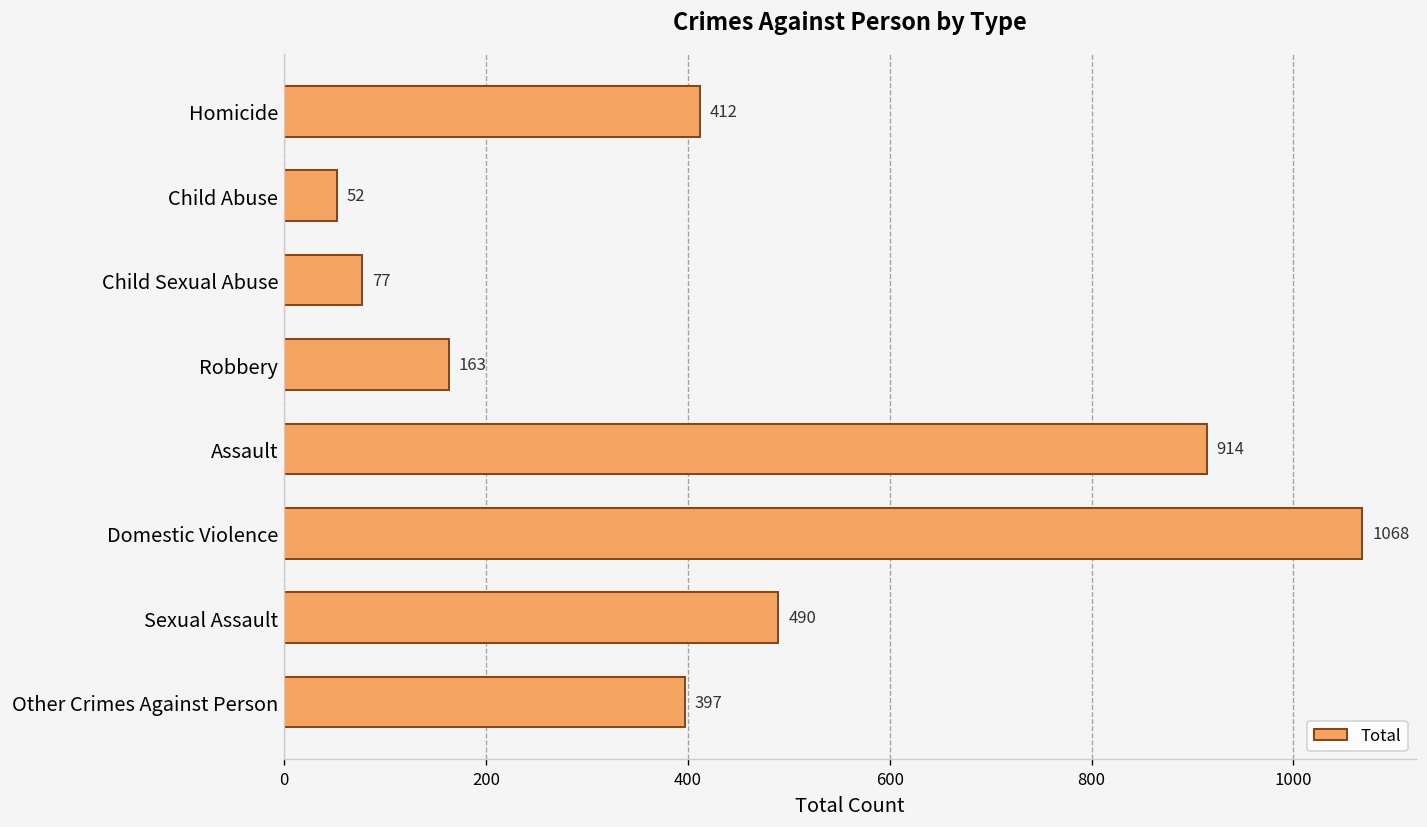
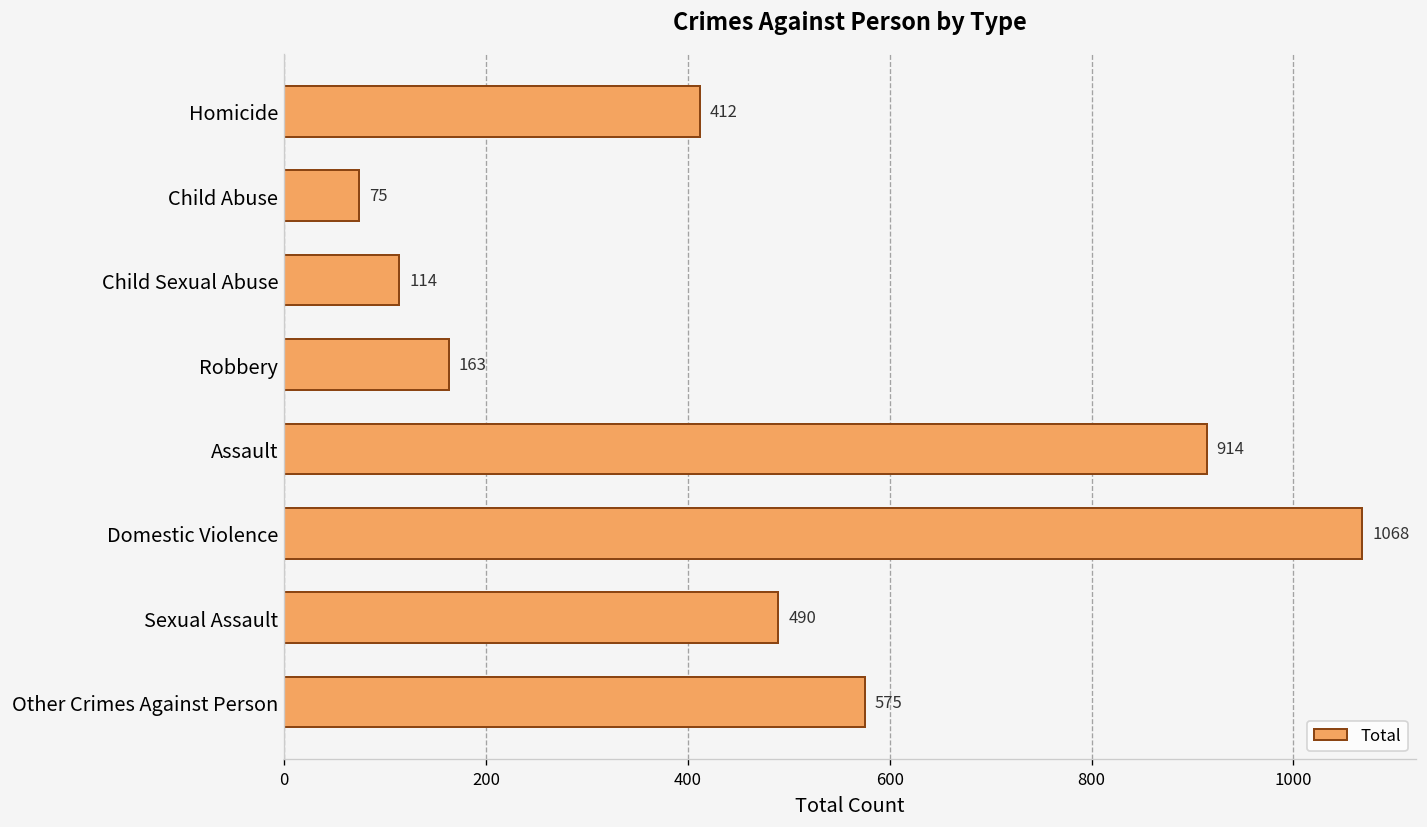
Child Abuse: 52 -> 75
Child Sexual Abuse: 77 -> 114
Other Crimes Against Person: 397 -> 575
